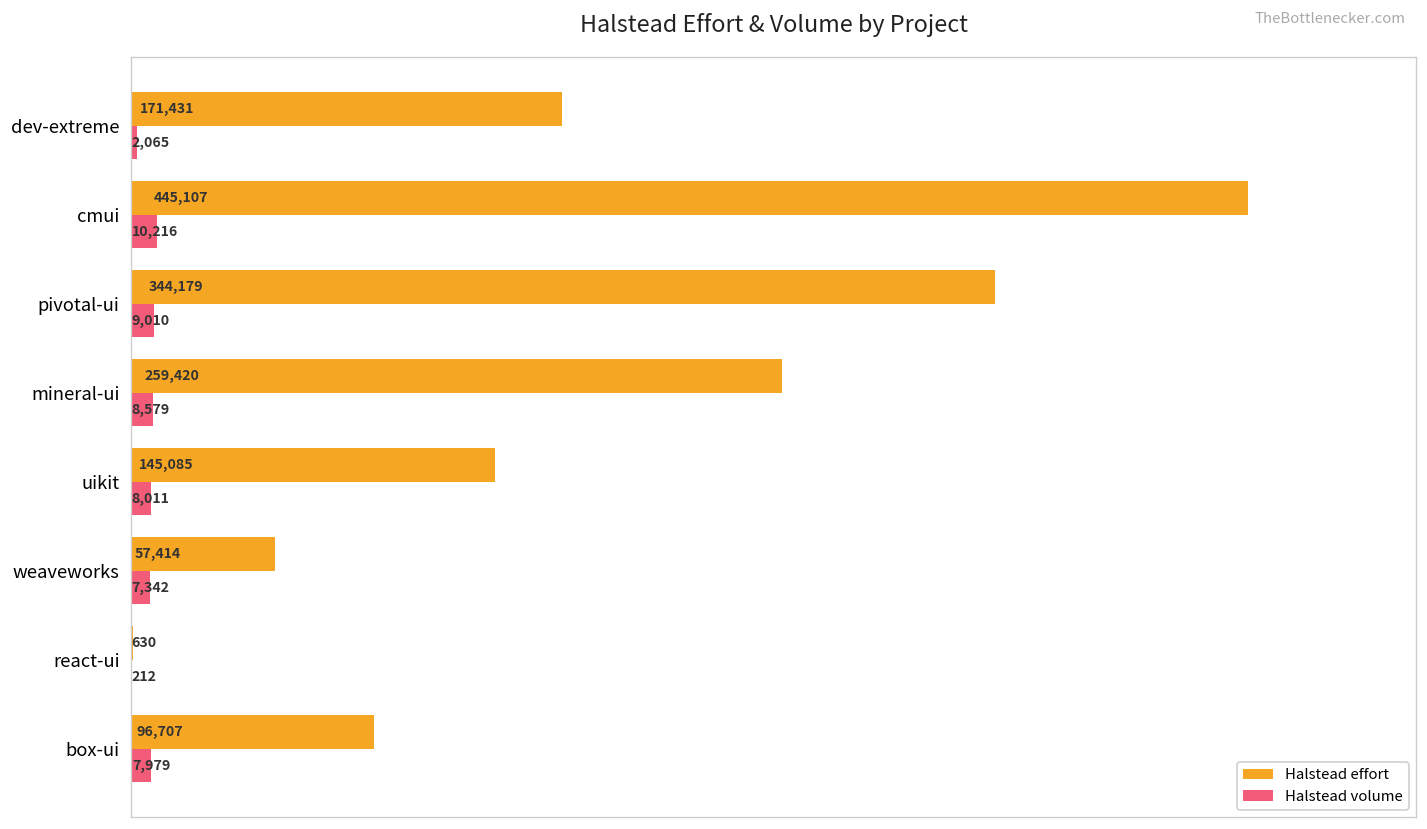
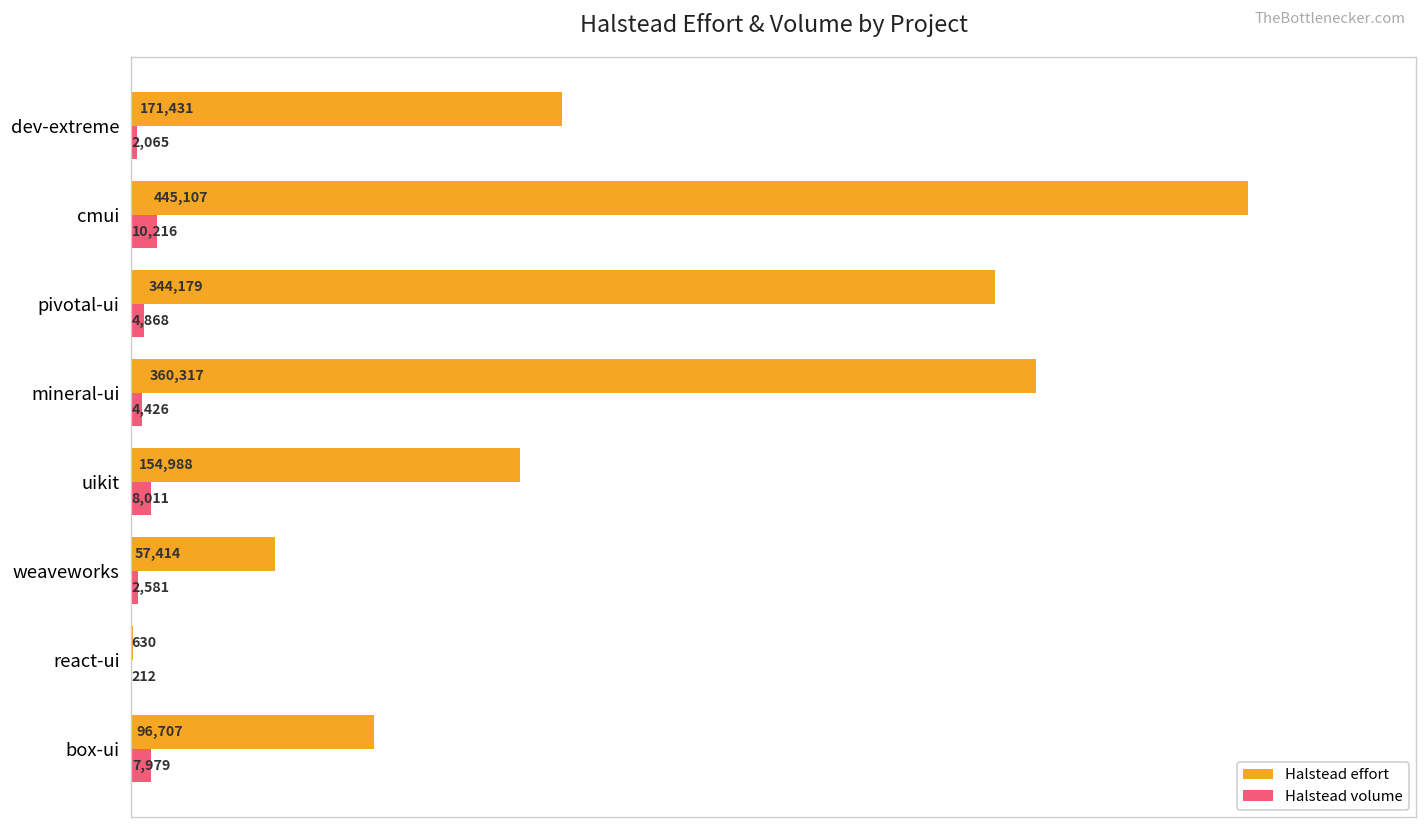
Halstead volume, pivotal-ui: 9,010 -> 4,868
Halstead effort, mineral-ui: 259,420 -> 360,317
Halstead volume, mineral-ui: 8,579 -> 4,426
Halstead effort, uikit: 145,085 -> 154,988
Halstead volume, weaveworks: 7,342 -> 2,581
